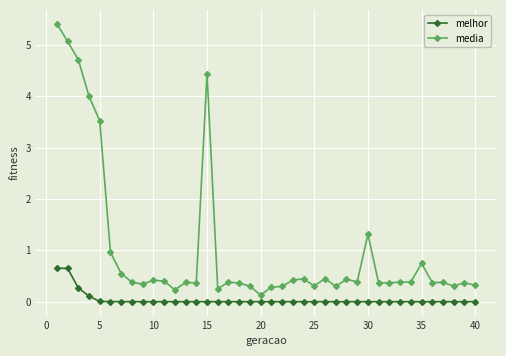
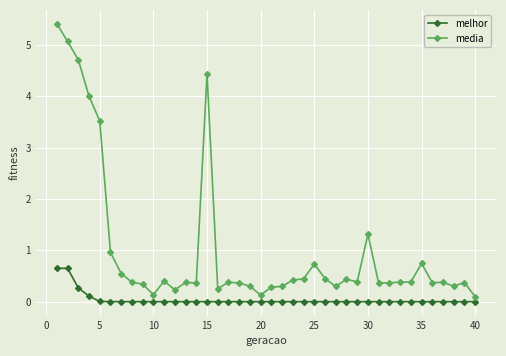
media, 10: 0.4 -> 0.1
media, 25: 0.3 -> 0.7
media, 40: 0.3 -> 0.1
